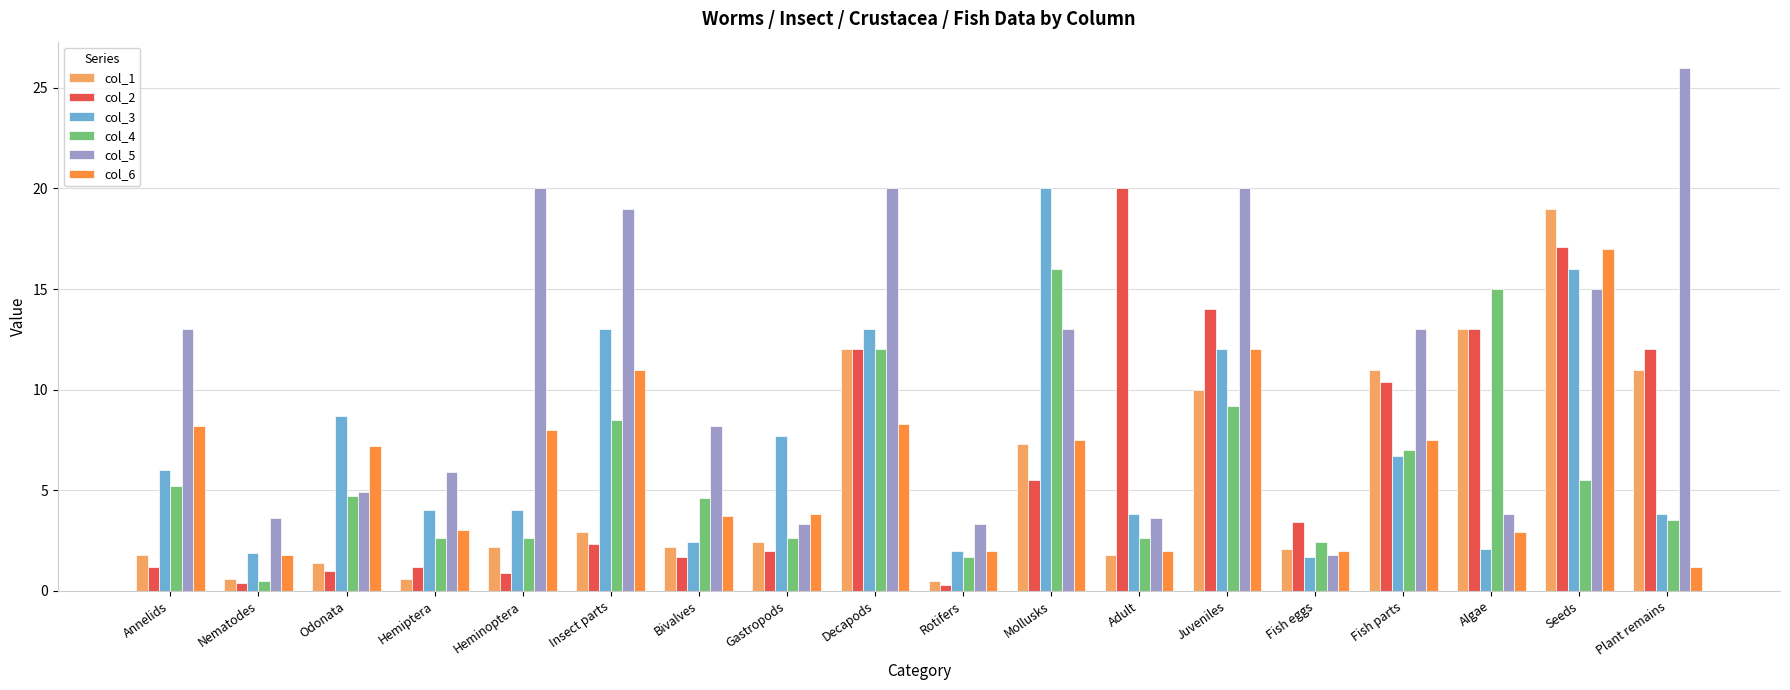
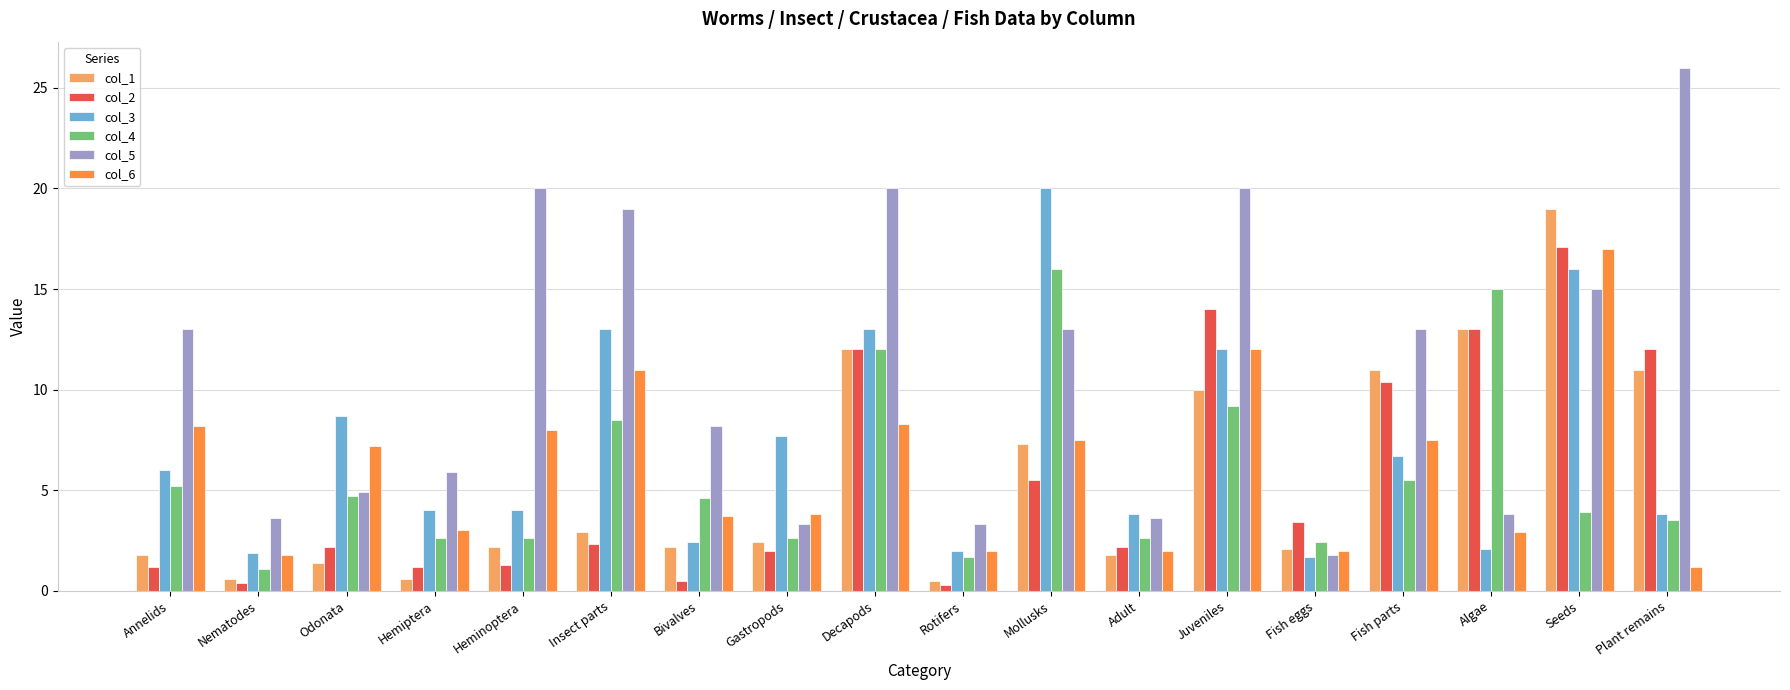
col_4, Nematodes: 0.5 -> 1.1
col_2, Odonata: 1.0 -> 2.2
col_2, Heminoptera: 0.9 -> 1.3
col_2, Bivalves: 1.7 -> 0.5
col_2, Adult: 20.0 -> 2.2
col_4, Fish parts: 7.0 -> 5.5
col_4, Seeds: 5.5 -> 3.9
